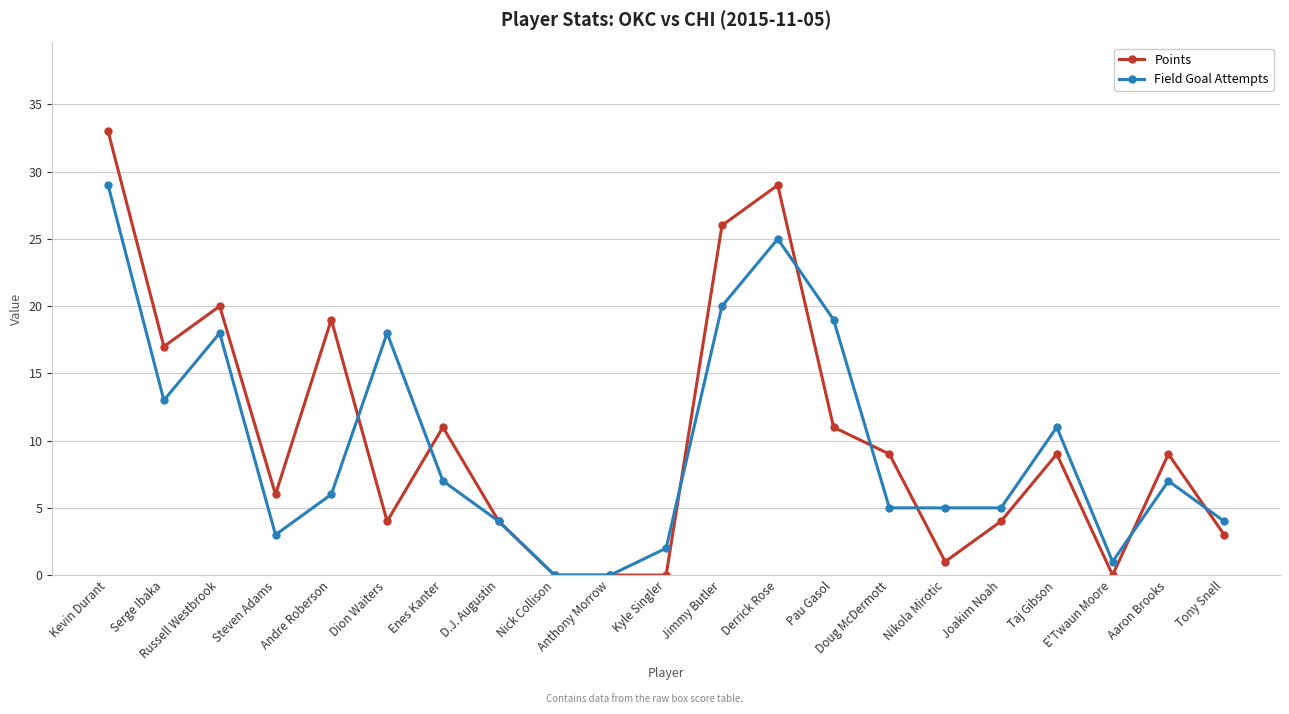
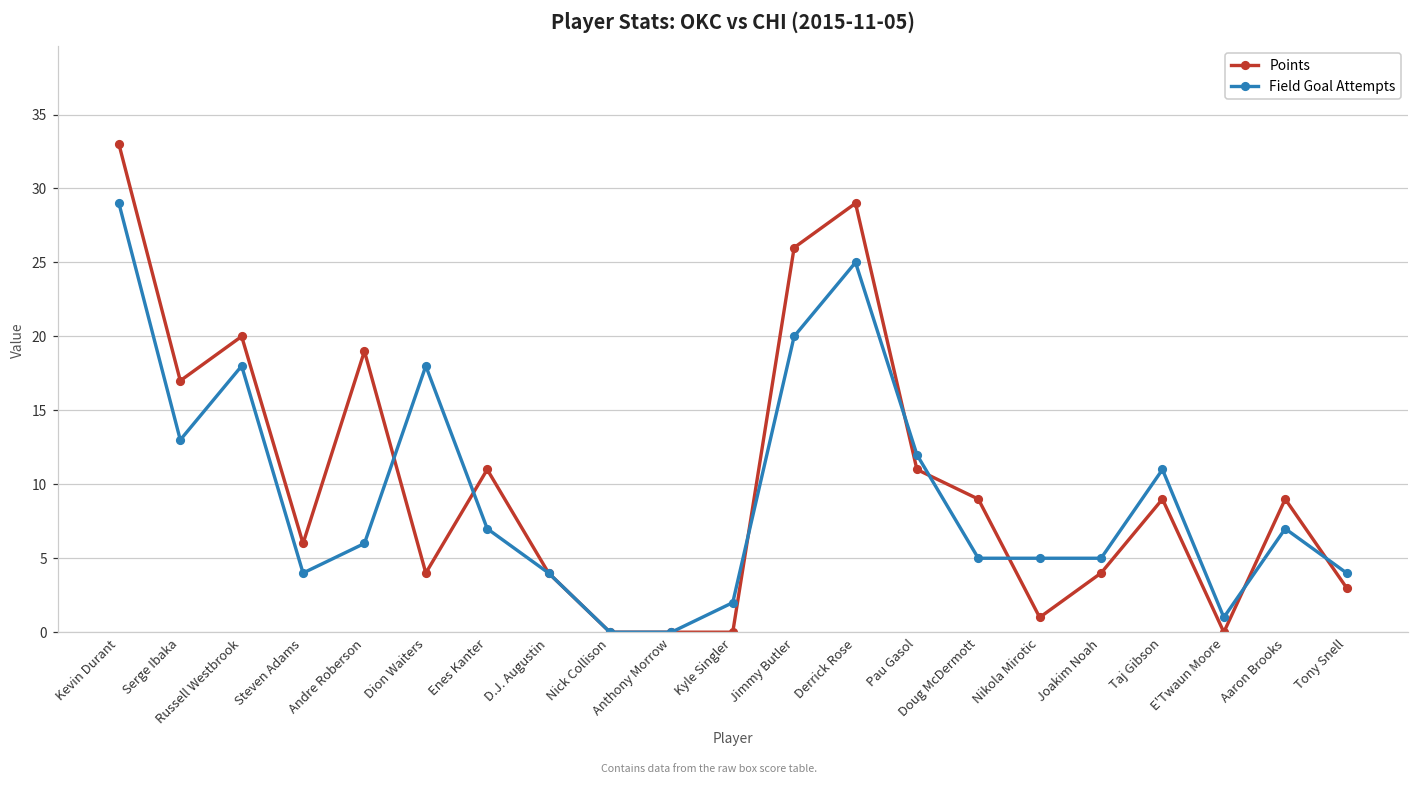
Field Goal Attempts, Steven Adams: 3 -> 4
Field Goal Attempts, Pau Gasol: 19 -> 12
